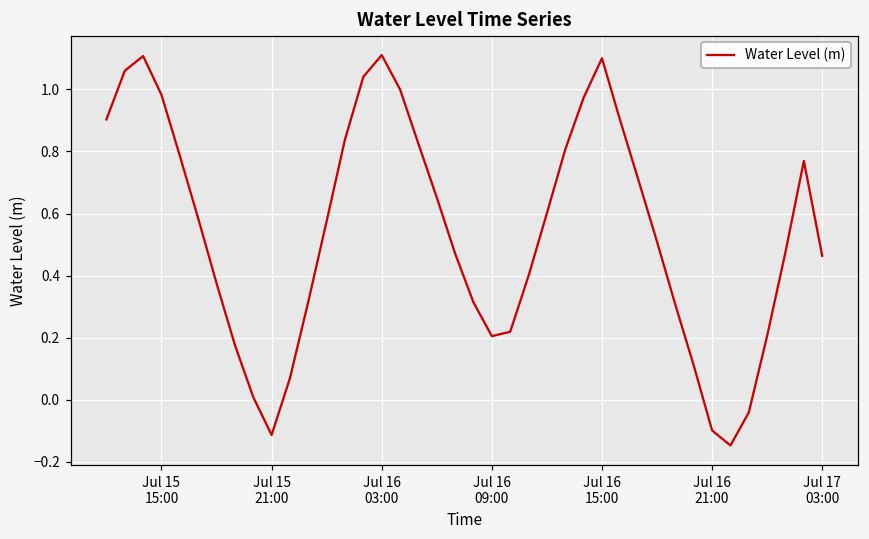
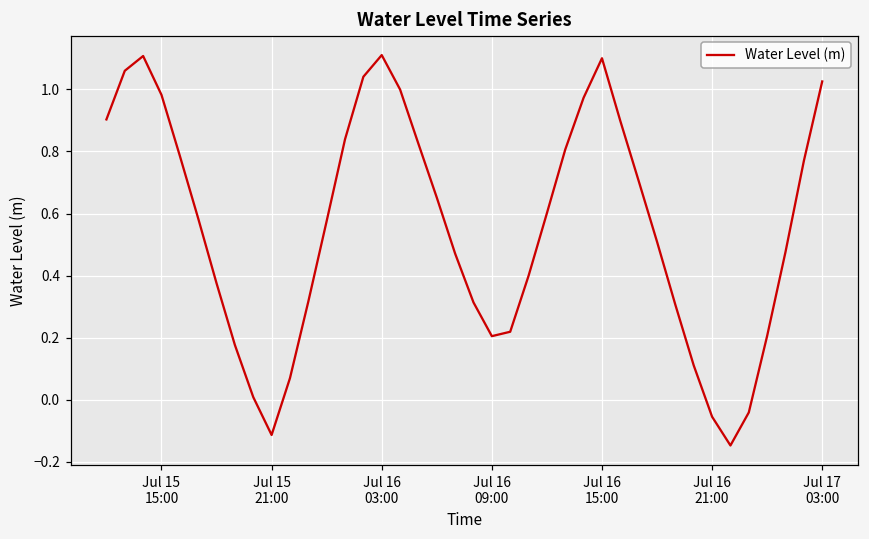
Jul 16 21:00: -0.10 -> -0.05
Jul 17 03:00: 0.46 -> 1.03
